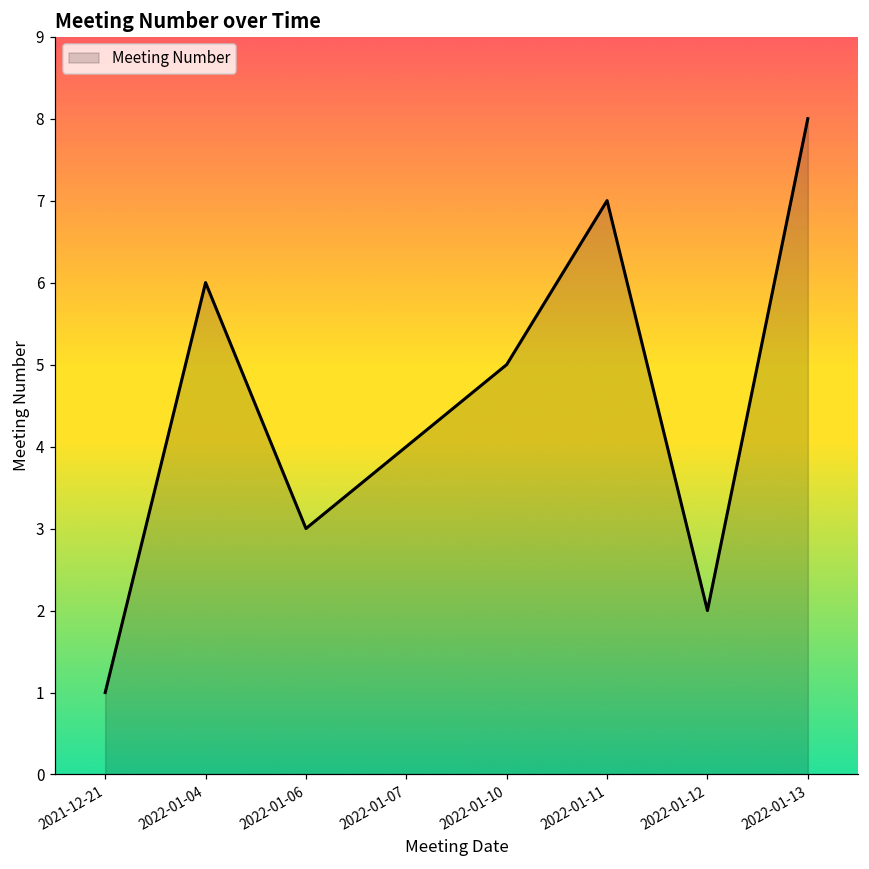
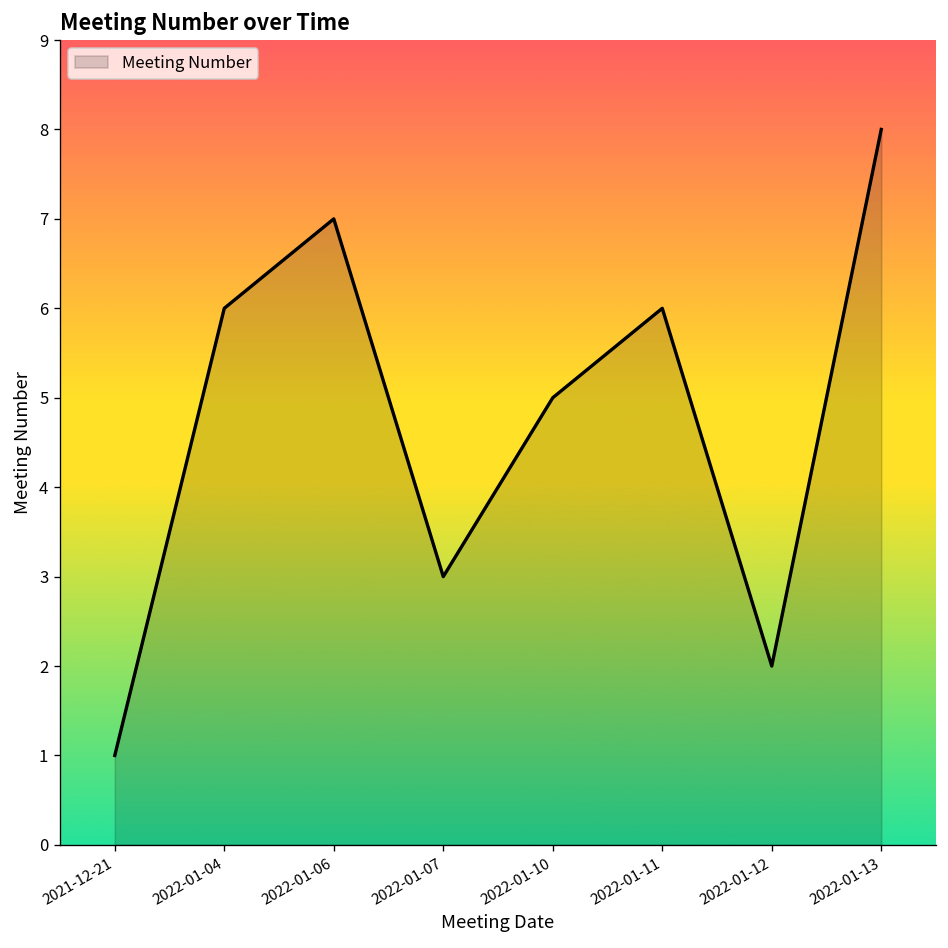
2022-01-06: 3 -> 7
2022-01-07: 4 -> 3
2022-01-11: 7 -> 6
